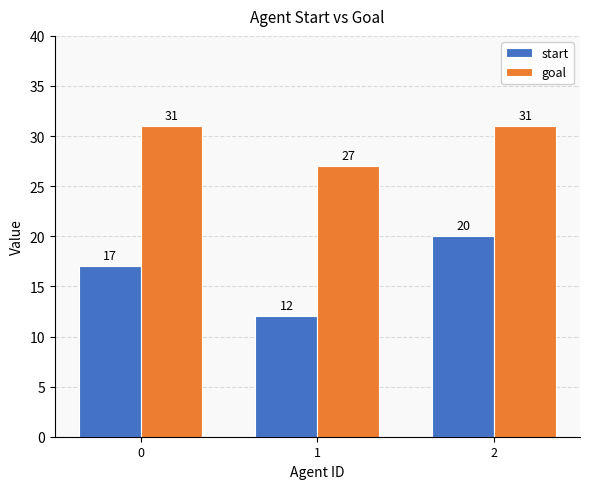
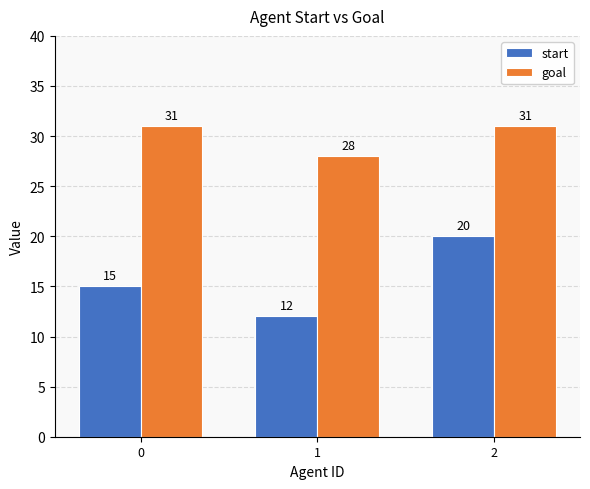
start, 0: 17 -> 15
goal, 1: 27 -> 28
